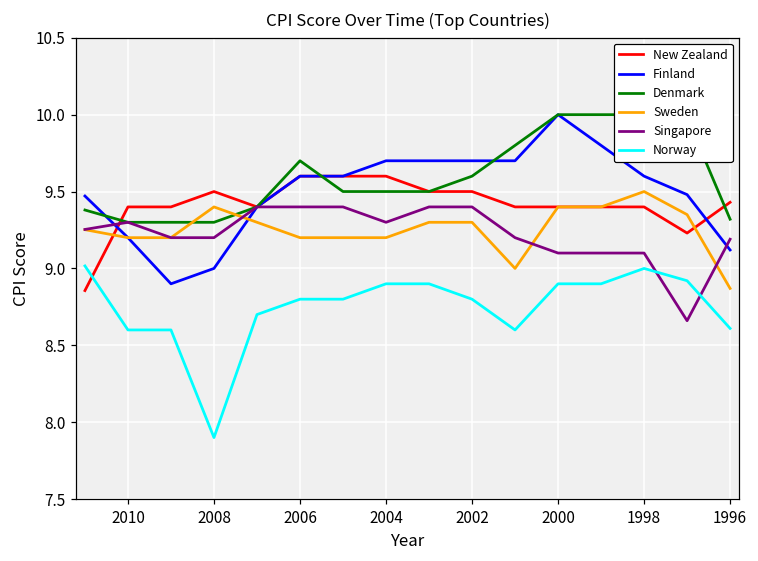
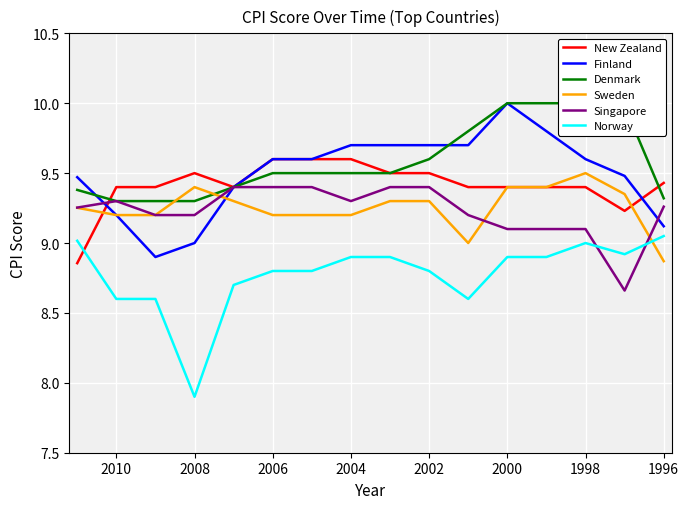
Denmark, 2006: 9.7 -> 9.5
Singapore, 1996: 9.19 -> 9.26
Norway, 1996: 8.61 -> 9.05
